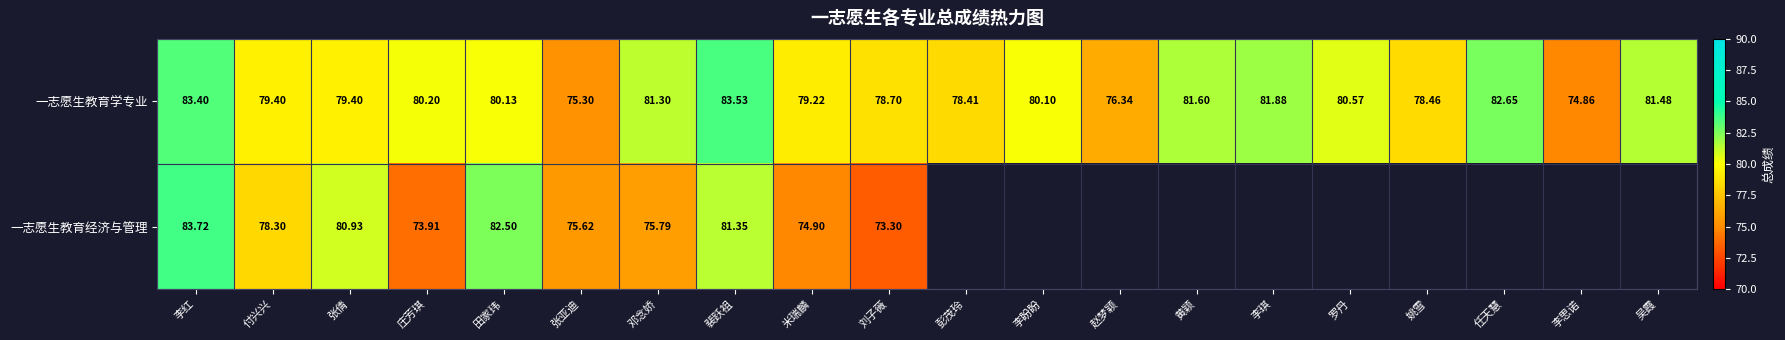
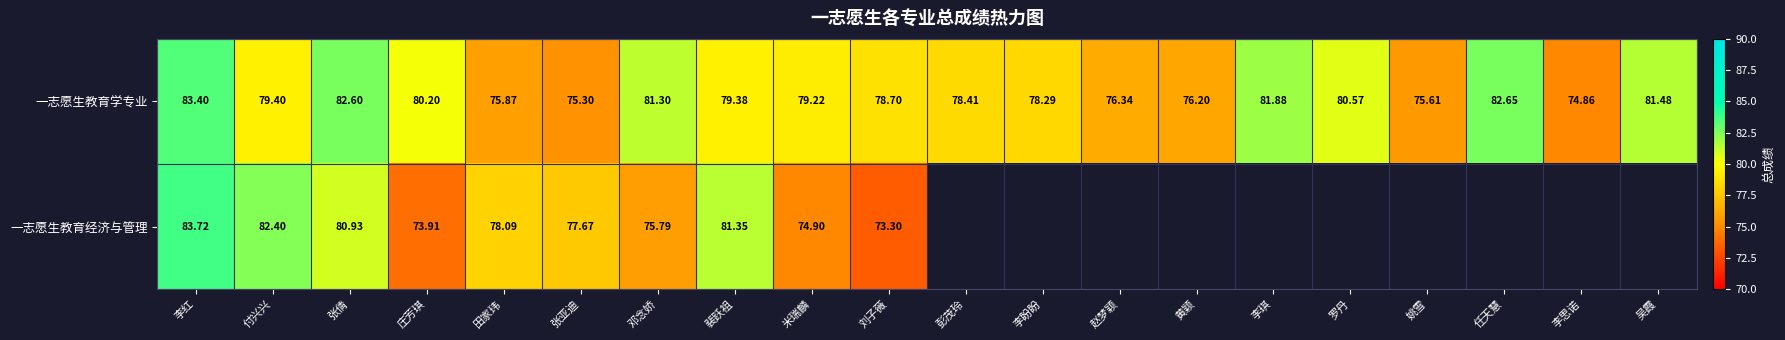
一志愿生教育学专业, 张倩: 79.40 -> 82.60
一志愿生教育学专业, 田家玮: 80.13 -> 75.87
一志愿生教育学专业, 裴跃祖: 83.53 -> 79.38
一志愿生教育学专业, 李盼盼: 80.10 -> 78.29
一志愿生教育学专业, 黄颖: 81.60 -> 76.20
一志愿生教育学专业, 姚雪: 78.46 -> 75.61
一志愿生教育经济与管理, 付兴兴: 78.30 -> 82.40
一志愿生教育经济与管理, 田家玮: 82.50 -> 78.09
一志愿生教育经济与管理, 张亚迪: 75.62 -> 77.67
